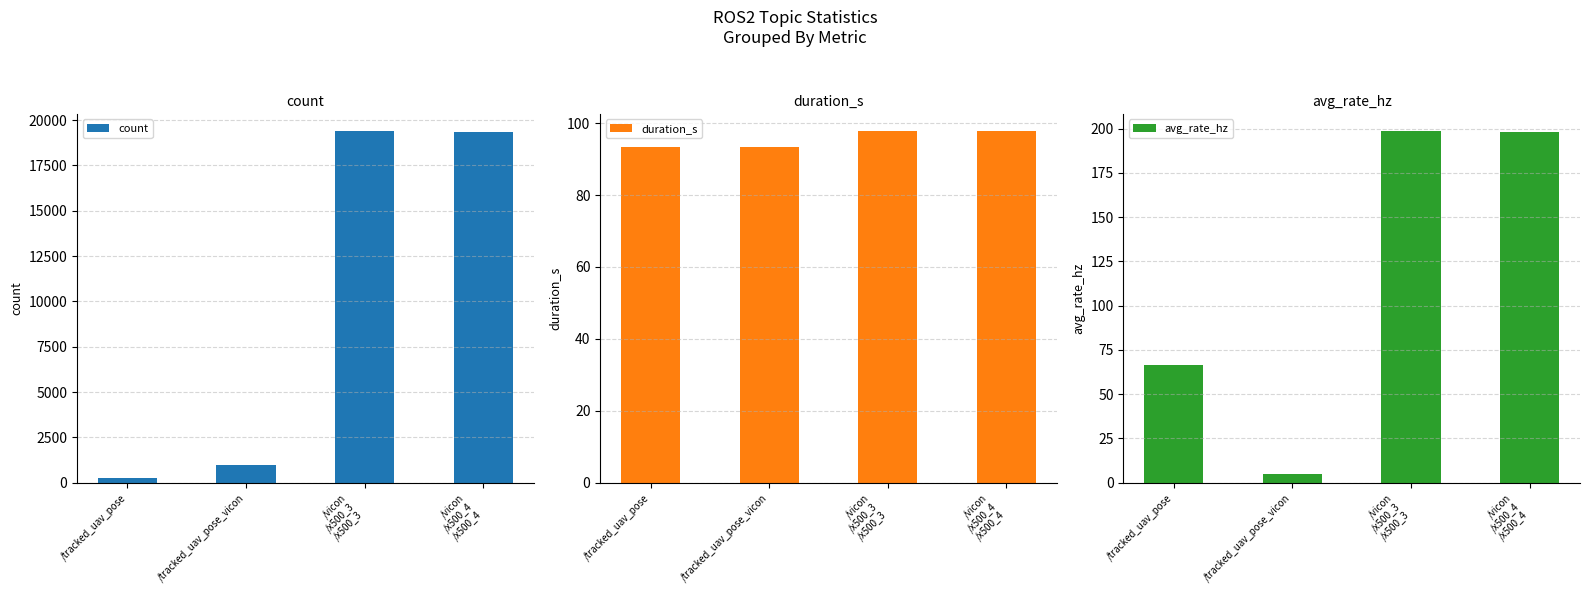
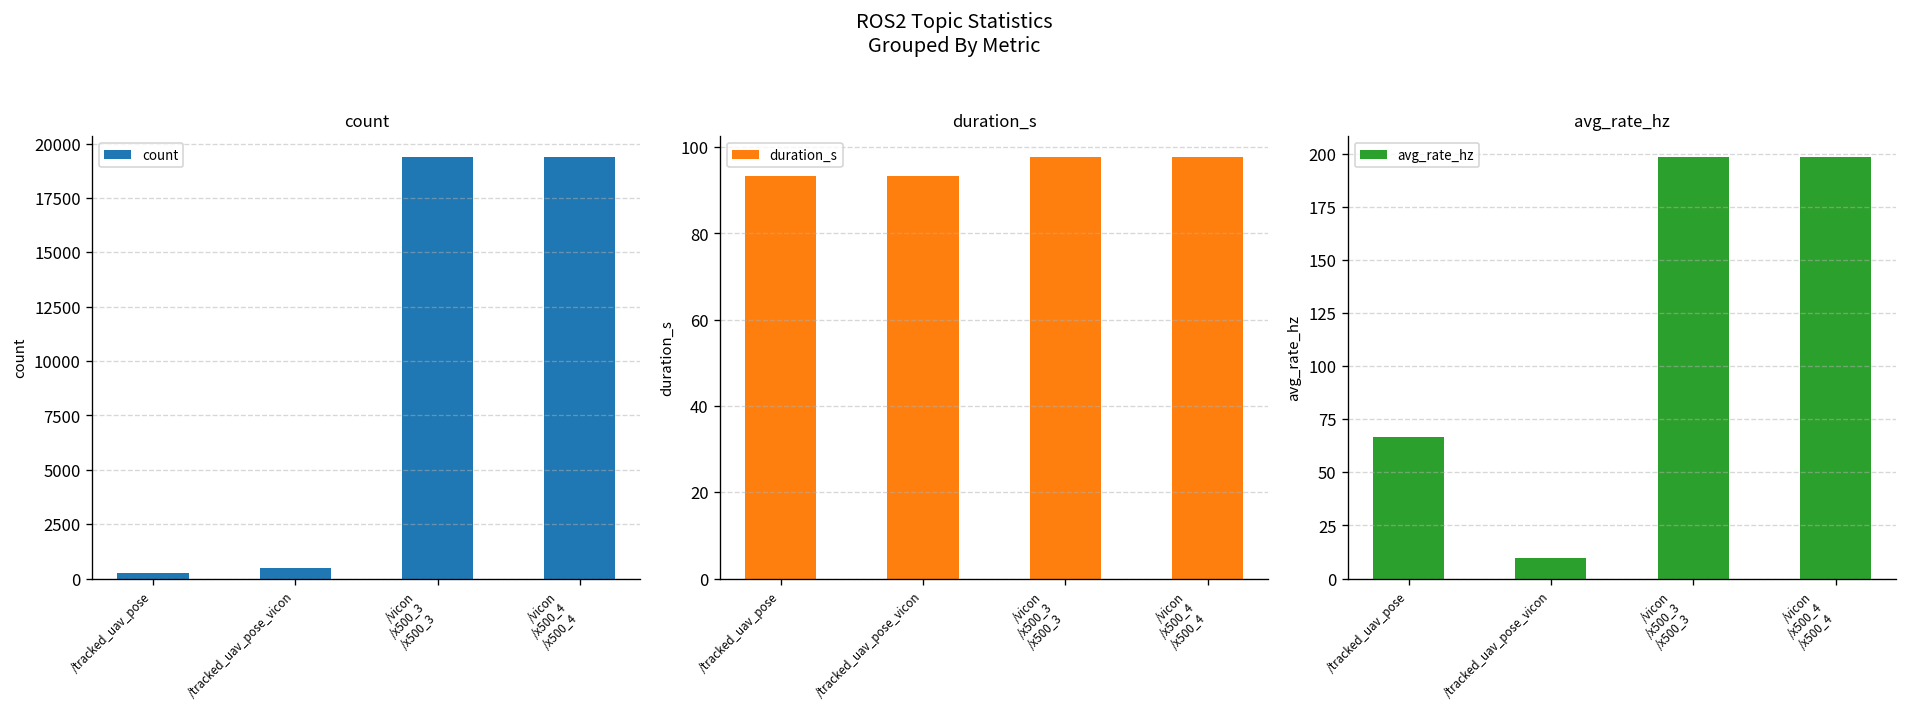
count, /tracked_uav_pose_vicon: 1000 -> 500
avg_rate_hz, /tracked_uav_pose_vicon: 5 -> 10
